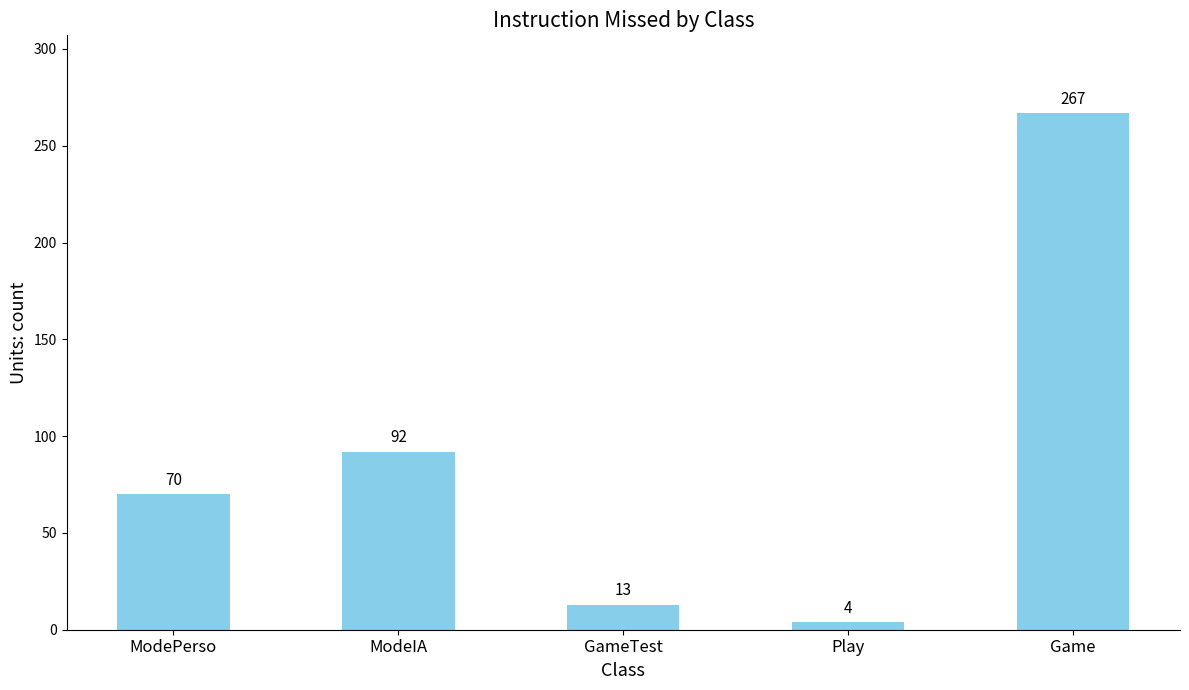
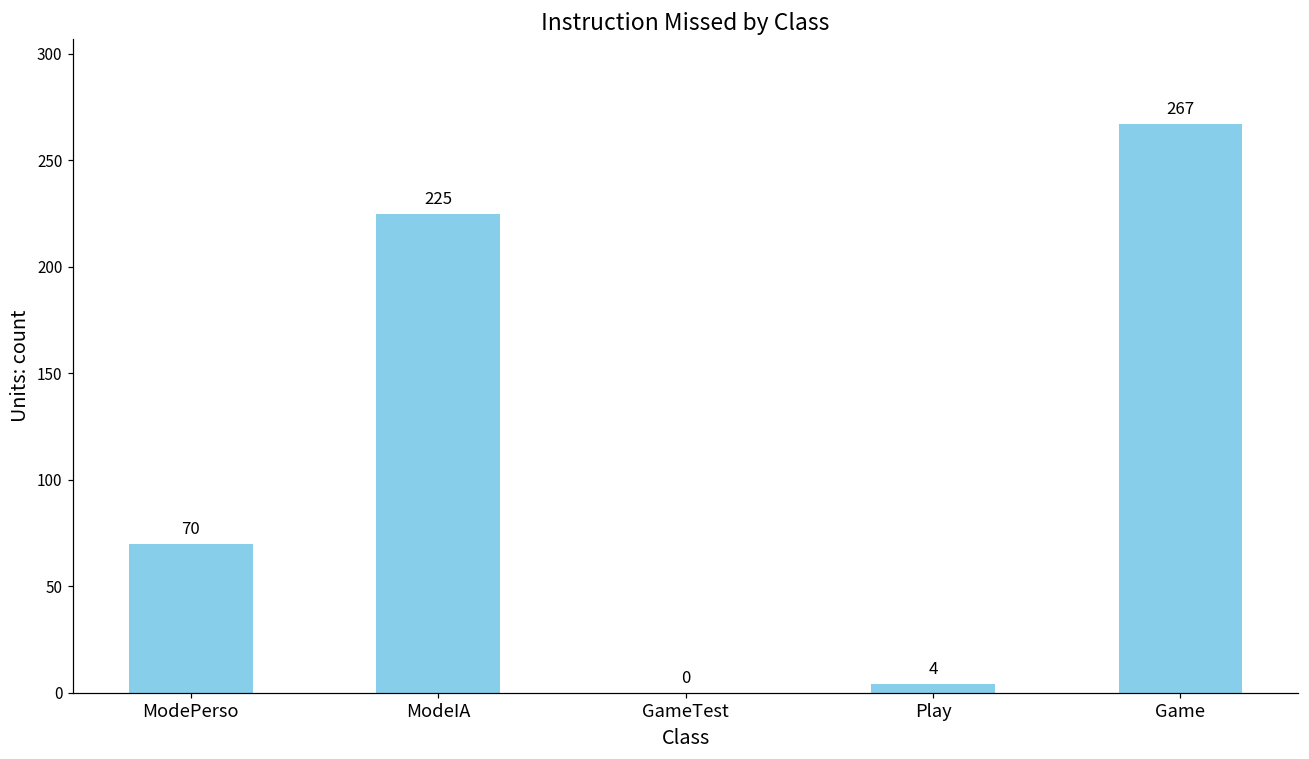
ModeIA: 92 -> 225
GameTest: 13 -> 0
